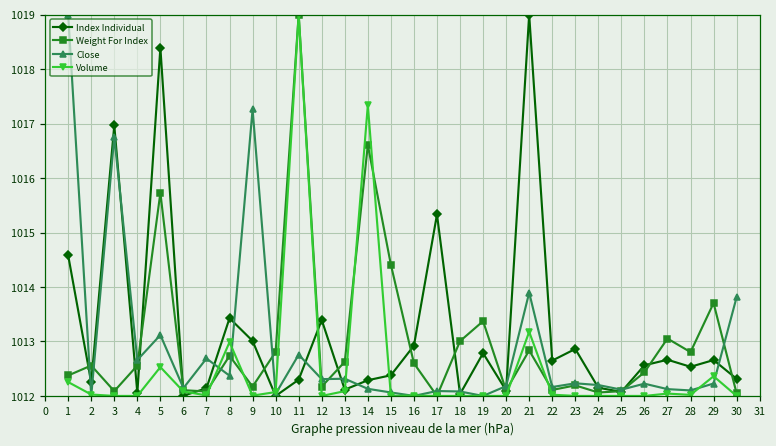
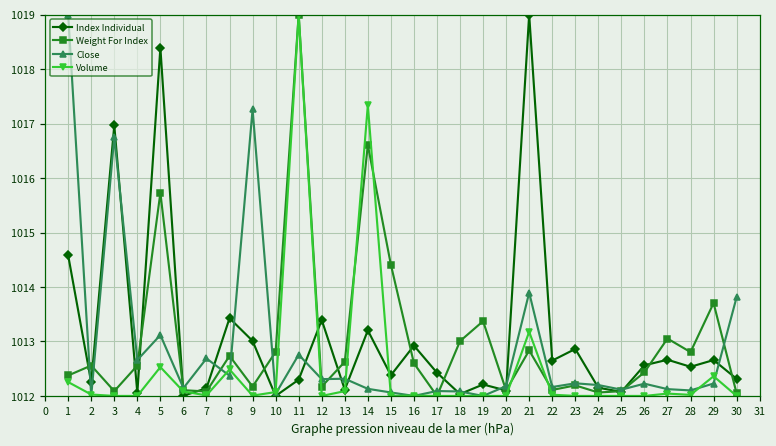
Volume, 8: 1013.0 -> 1012.5
Index Individual, 14: 1012.3 -> 1013.2
Index Individual, 17: 1015.3 -> 1012.4
Index Individual, 19: 1012.8 -> 1012.2
